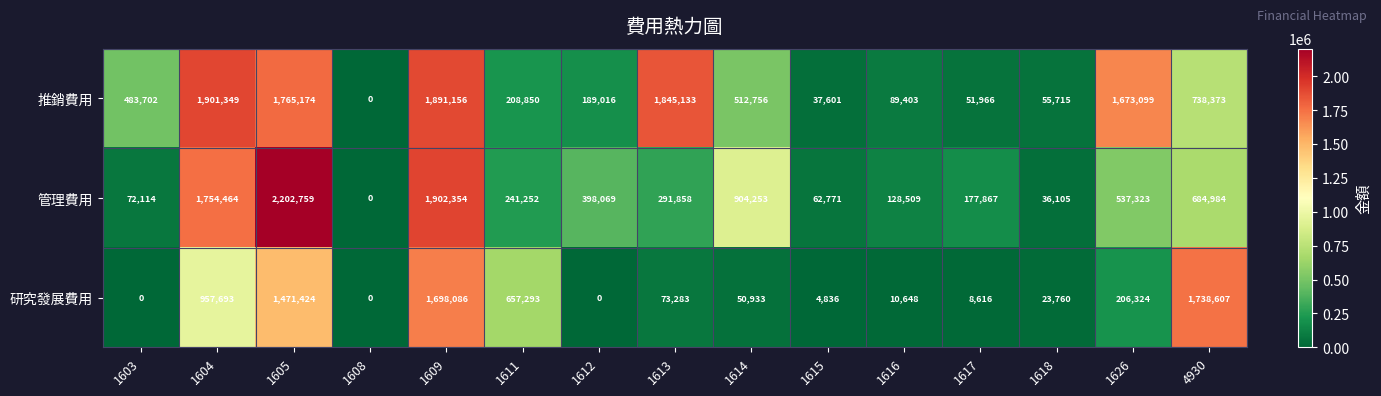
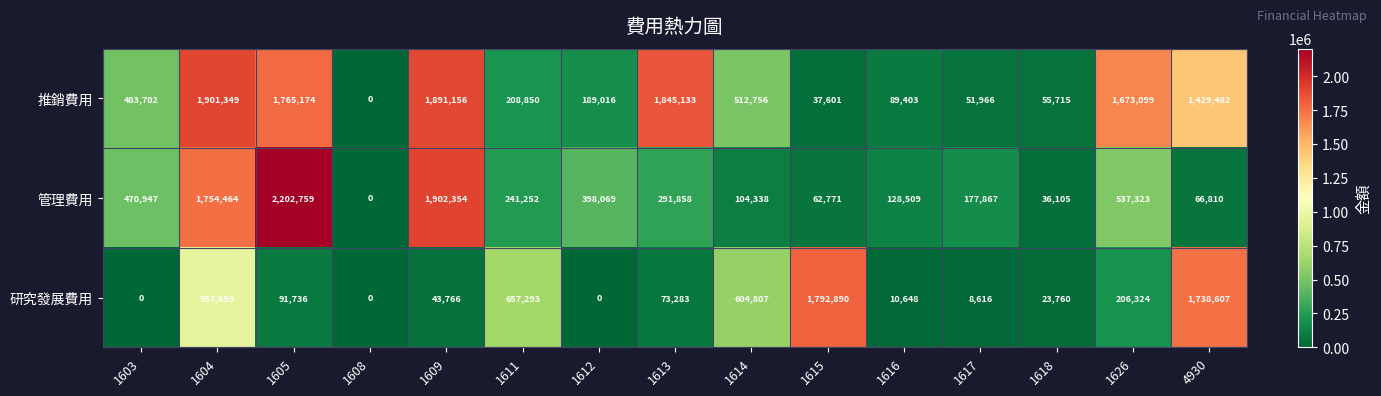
推銷費用, 4930: 738,373 -> 1,429,482
管理費用, 1603: 72,114 -> 470,947
管理費用, 1614: 904,253 -> 104,338
管理費用, 4930: 684,984 -> 66,810
研究發展費用, 1605: 1,471,424 -> 91,736
研究發展費用, 1609: 1,698,086 -> 43,766
研究發展費用, 1614: 50,933 -> 604,807
研究發展費用, 1615: 4,836 -> 1,792,890
